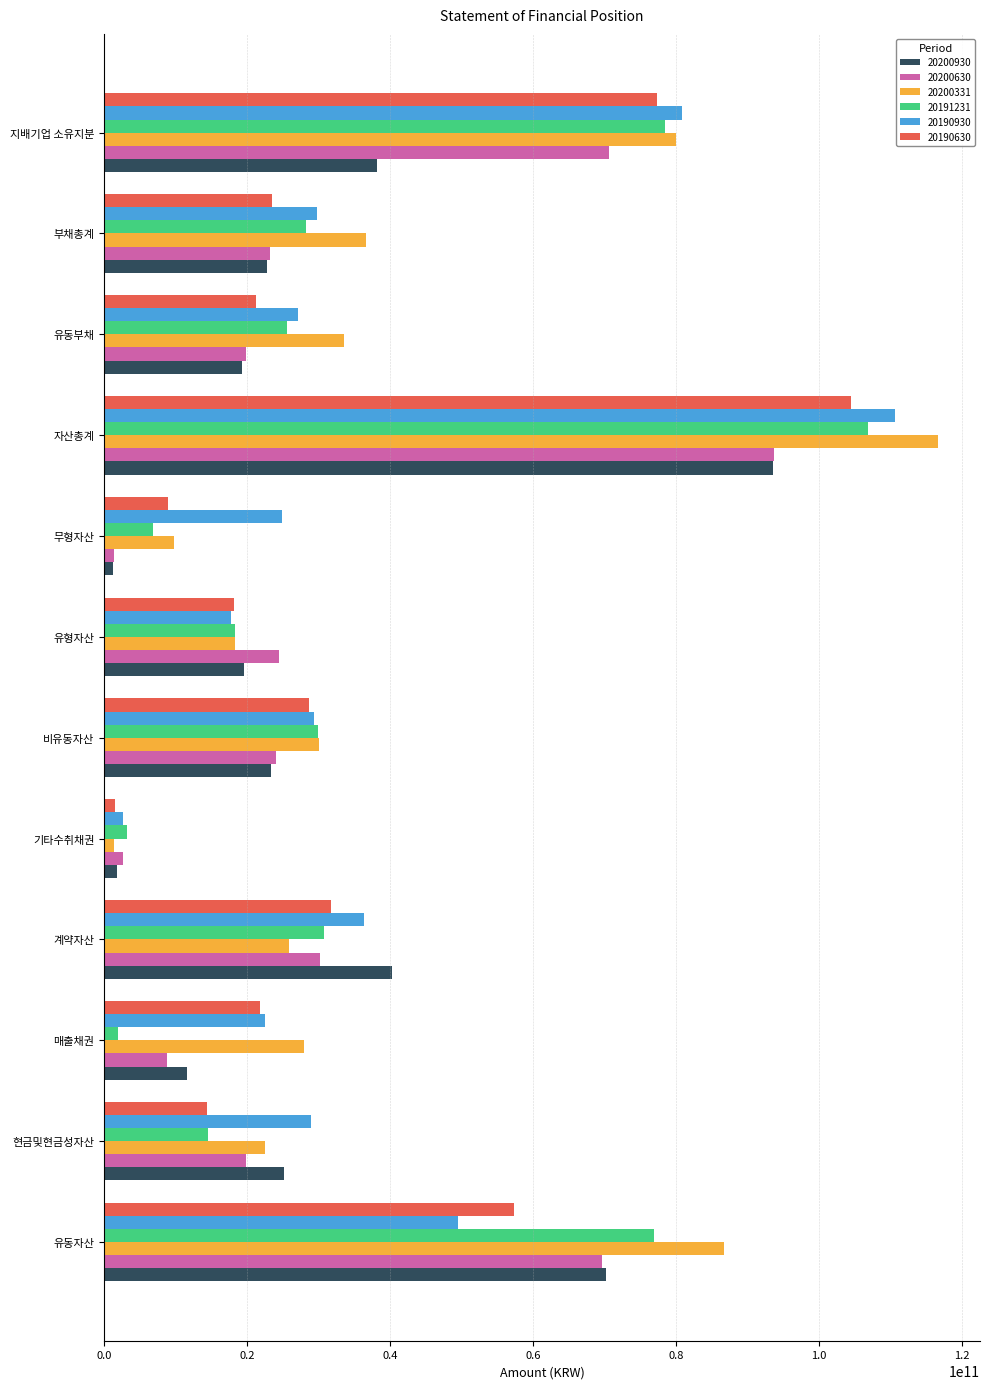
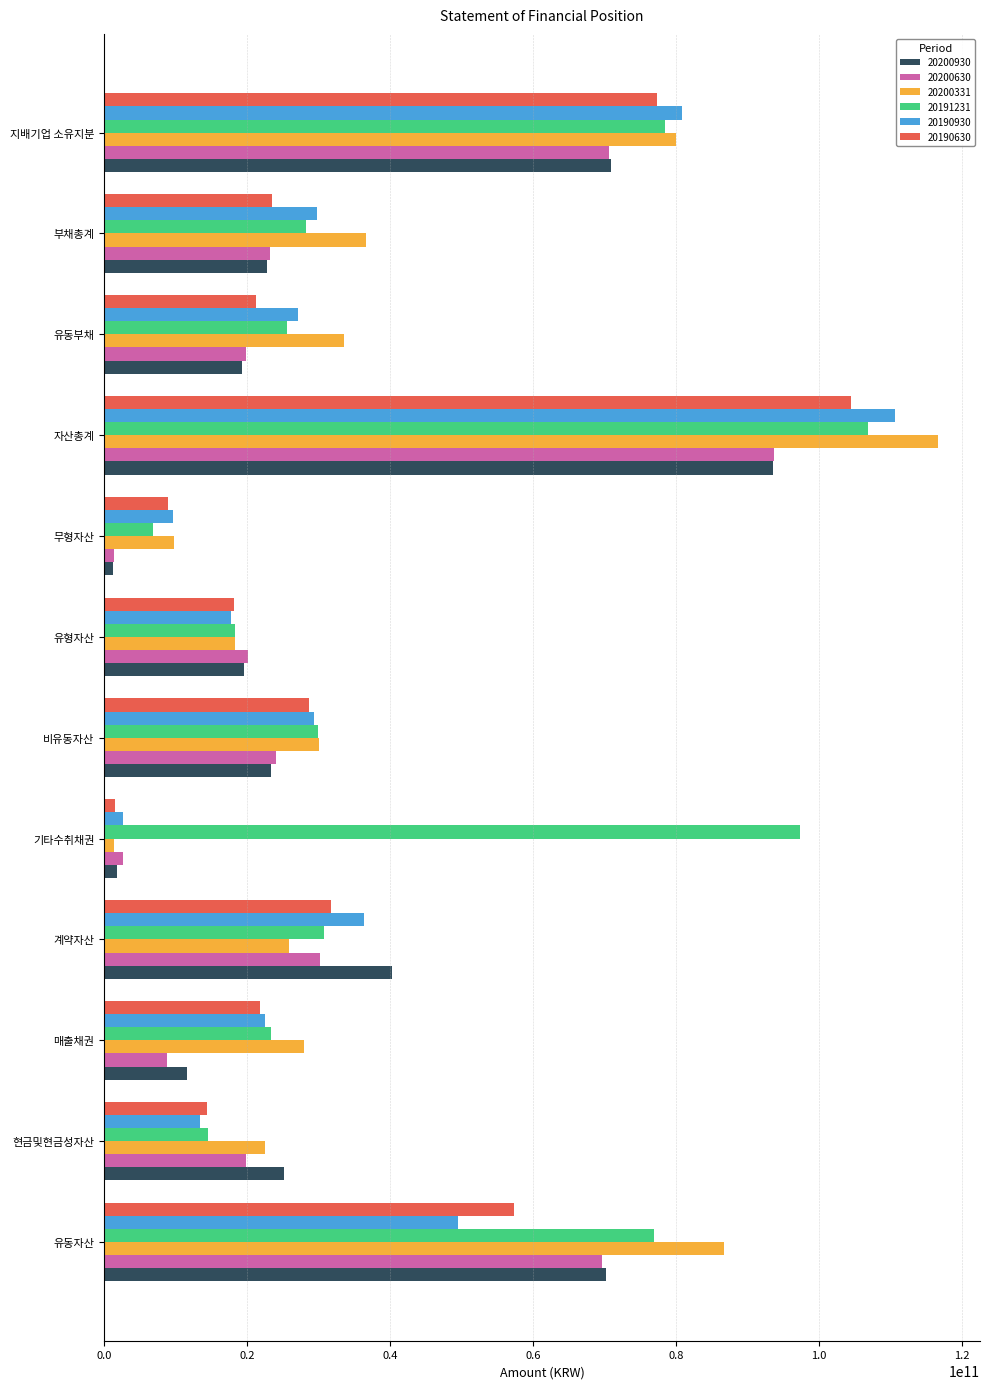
20200930, 지배기업 소유지분: 38000000000 -> 71000000000
20190930, 무형자산: 25000000000 -> 10000000000
20200630, 유형자산: 24000000000 -> 20000000000
20191231, 기타수취채권: 3000000000 -> 97000000000
20191231, 매출채권: 2000000000 -> 23000000000
20190930, 현금및현금성자산: 29000000000 -> 13000000000
